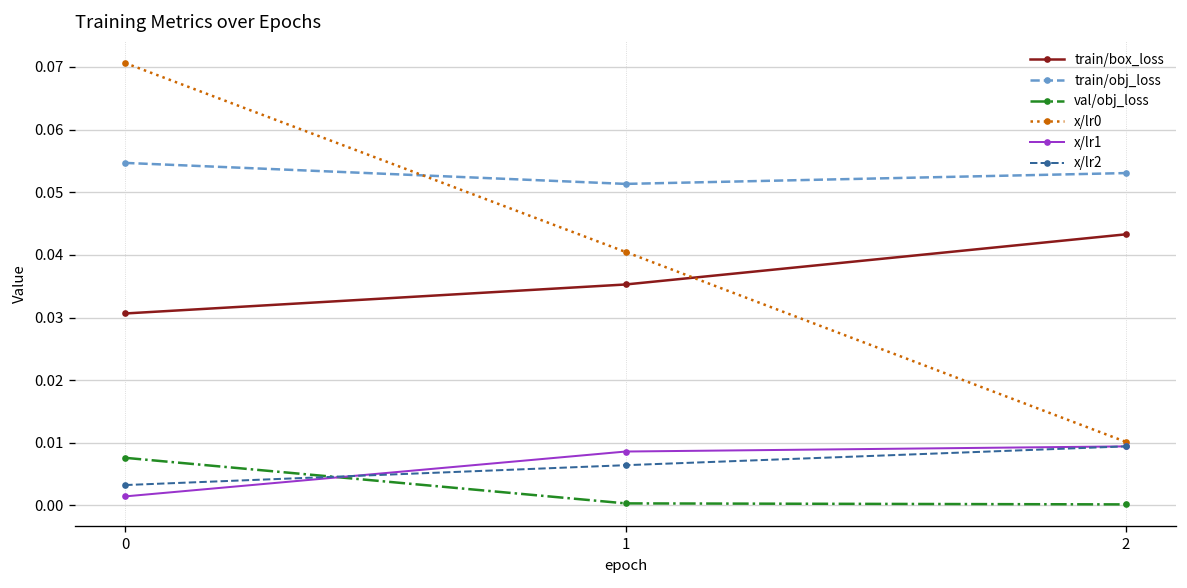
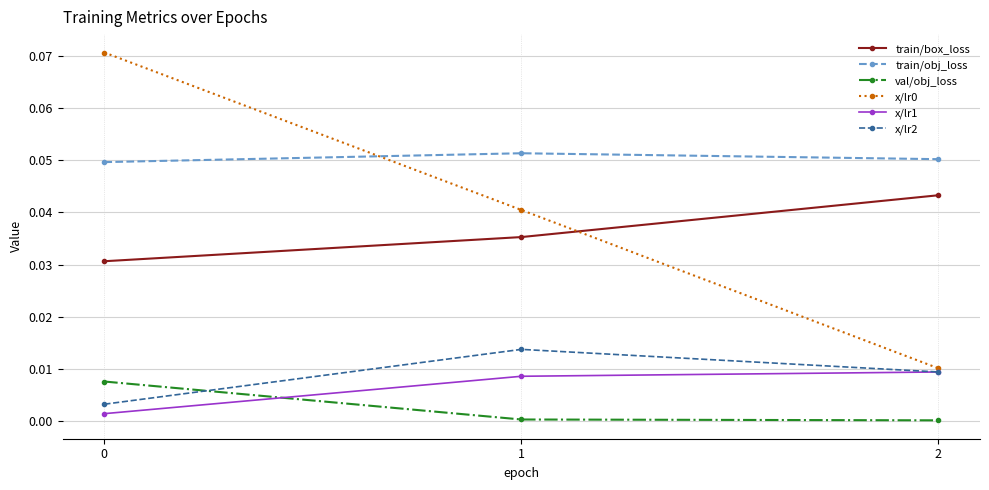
train/obj_loss, 0: 0.055 -> 0.050
x/lr2, 1: 0.006 -> 0.014
train/obj_loss, 2: 0.053 -> 0.050
